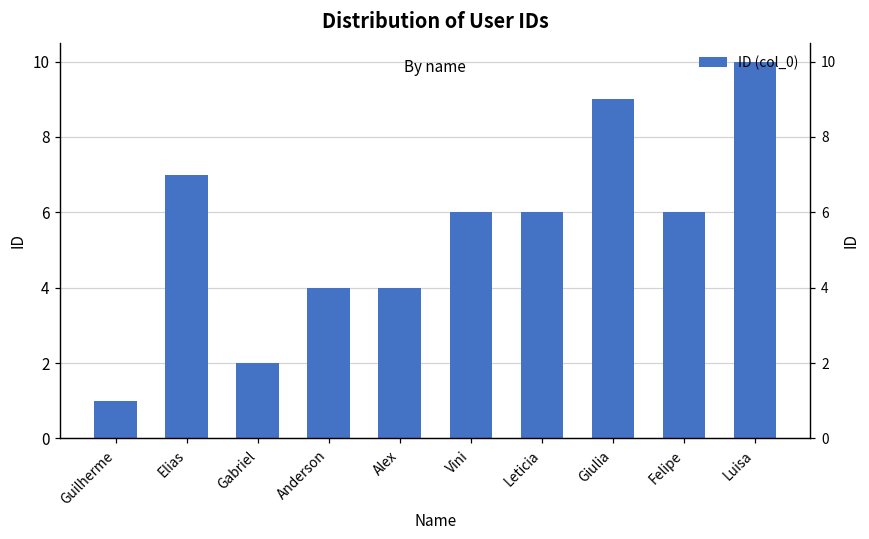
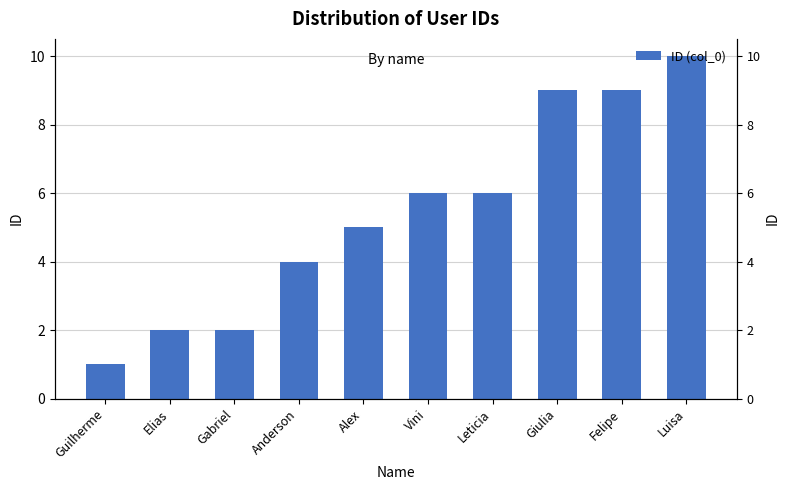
Elias: 7 -> 2
Alex: 4 -> 5
Felipe: 6 -> 9
